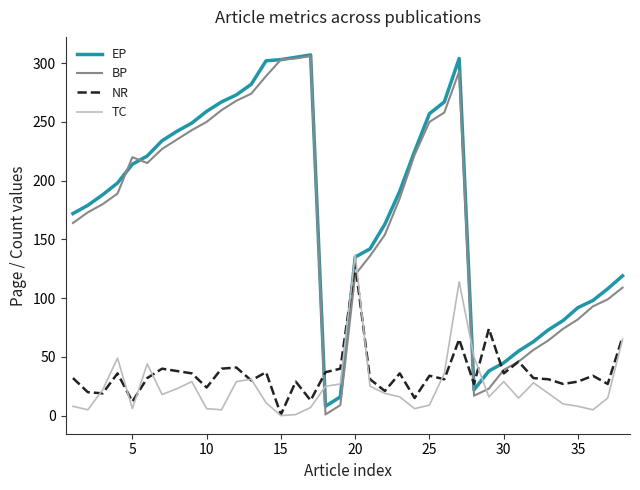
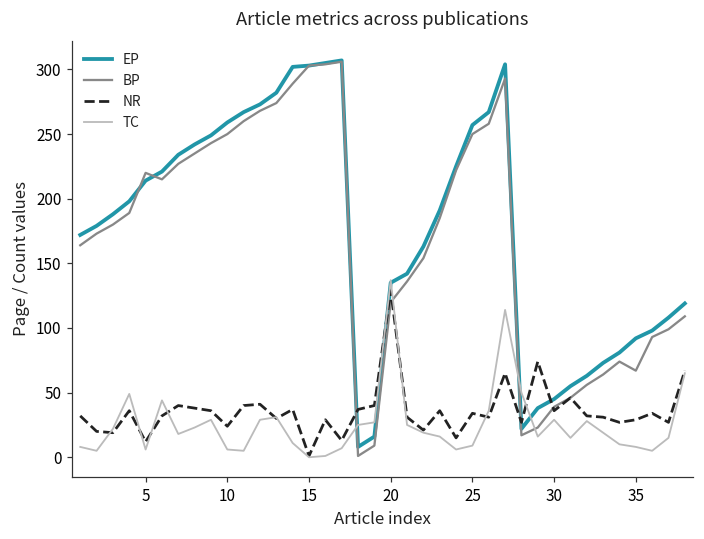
BP, 35: 82 -> 67
